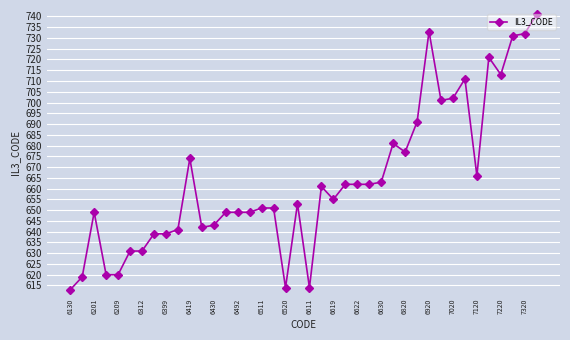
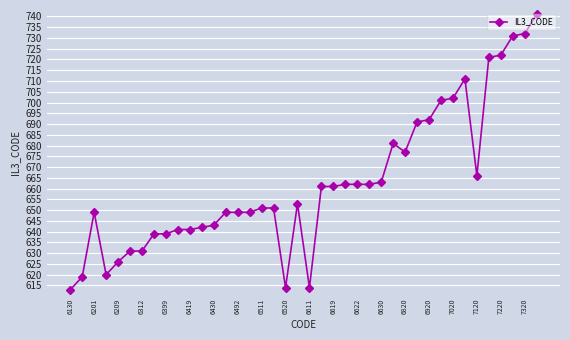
6209: 620 -> 626
6419: 674 -> 641
6619: 655 -> 661
6920: 733 -> 692
7220: 713 -> 722
